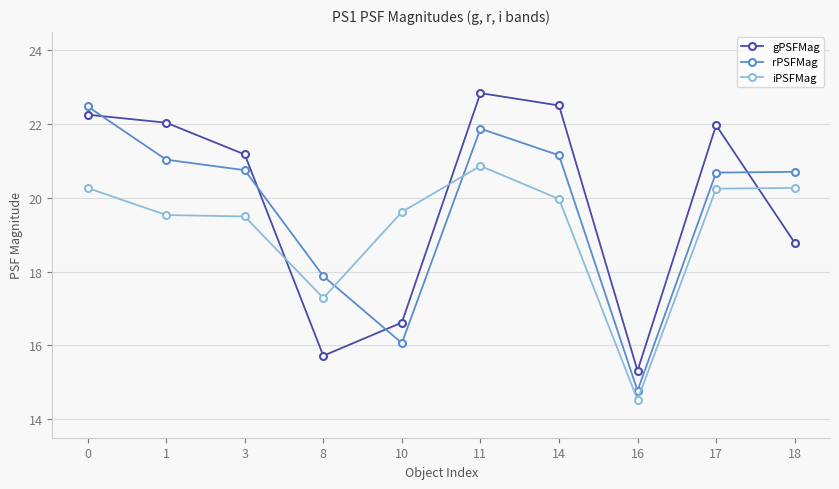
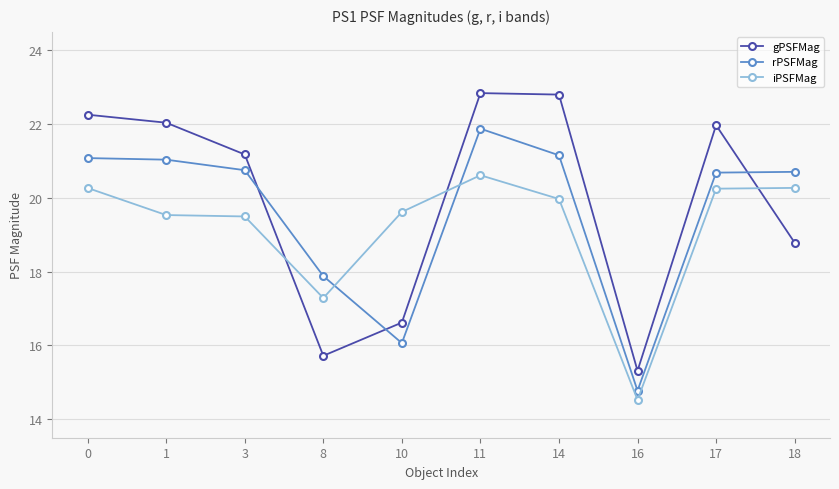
rPSFMag, 0: 22.5 -> 21.1
iPSFMag, 11: 20.9 -> 20.6
gPSFMag, 14: 22.5 -> 22.8
